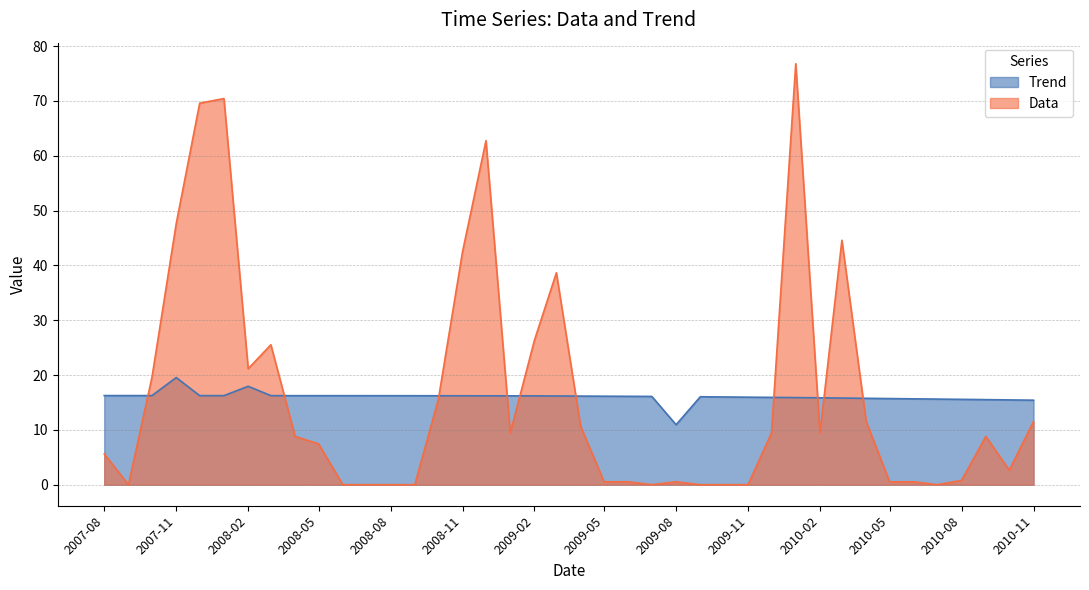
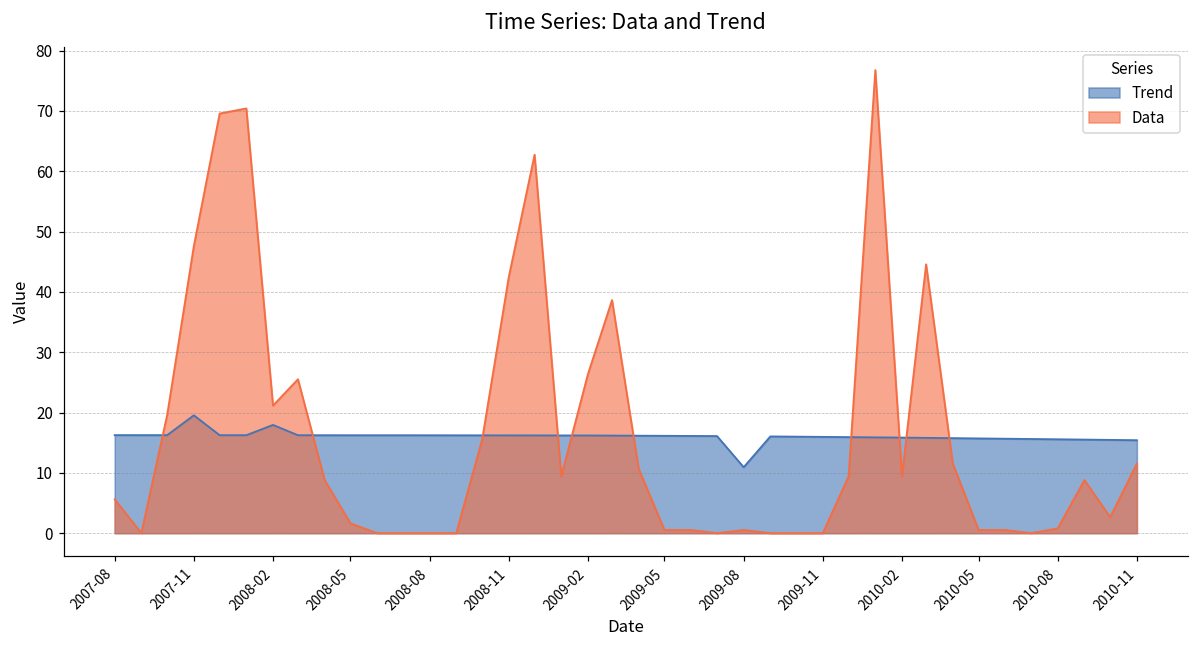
Data, 2008-05: 7 -> 2
